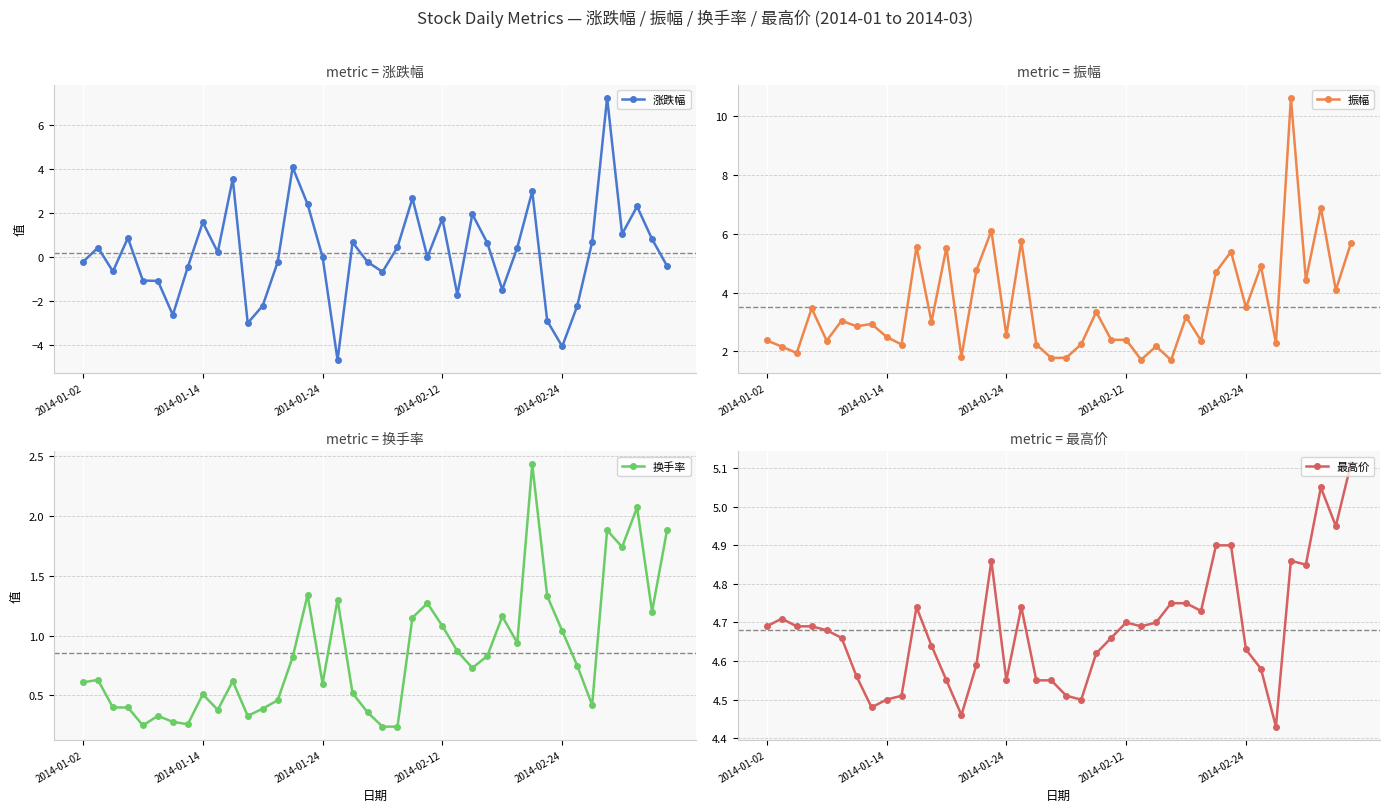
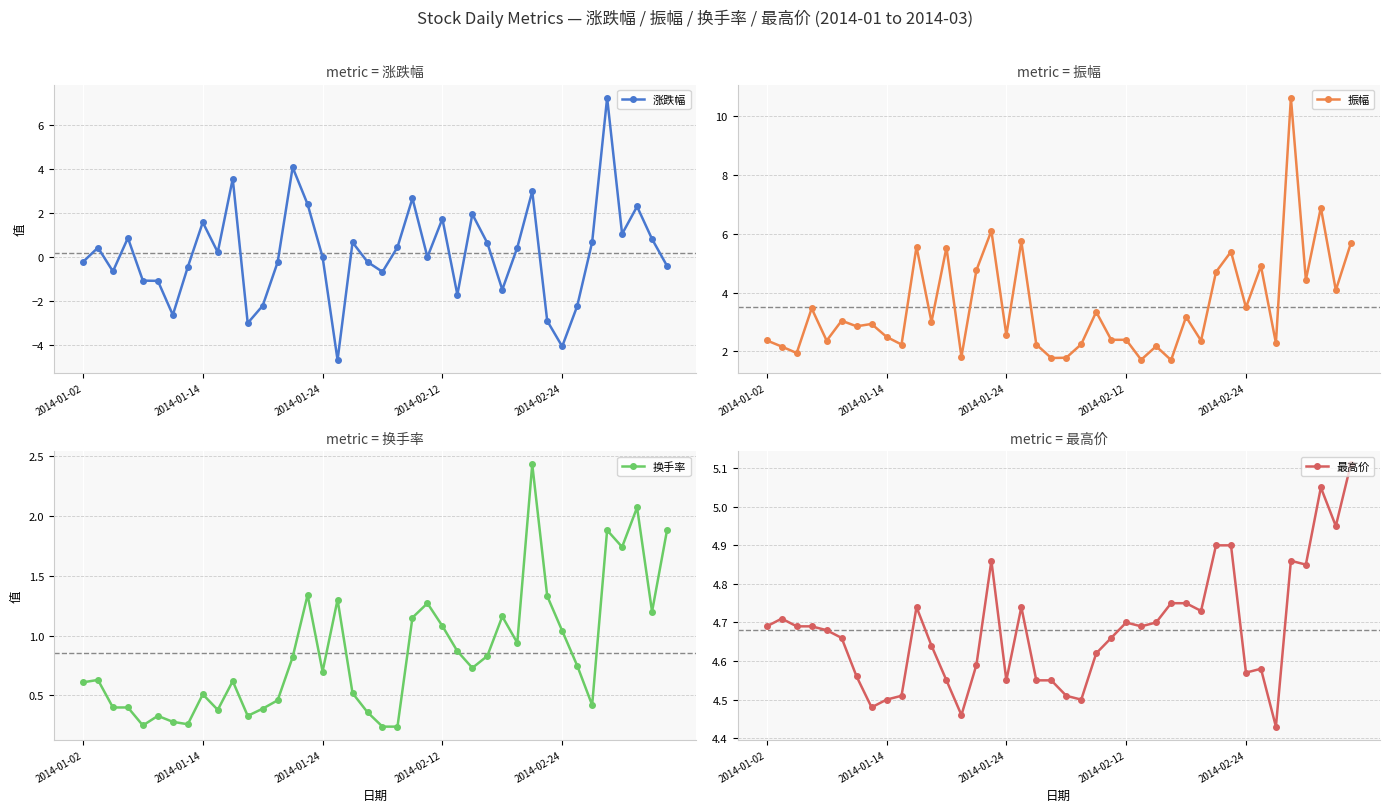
metric = 换手率, 2014-01-24: 0.6 -> 0.7
metric = 最高价, 2014-02-24: 4.63 -> 4.57
